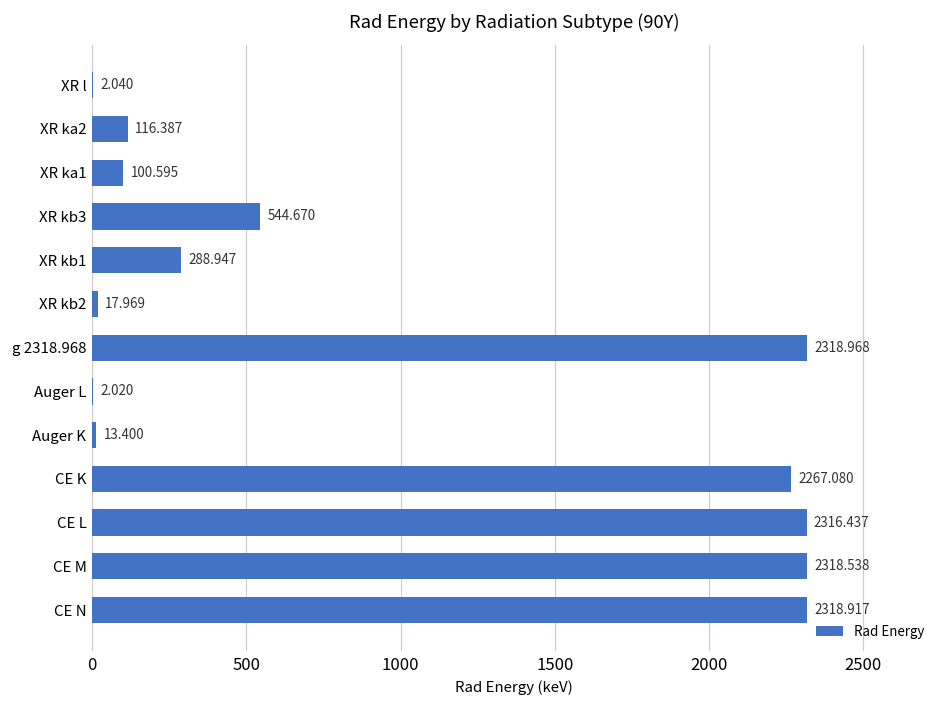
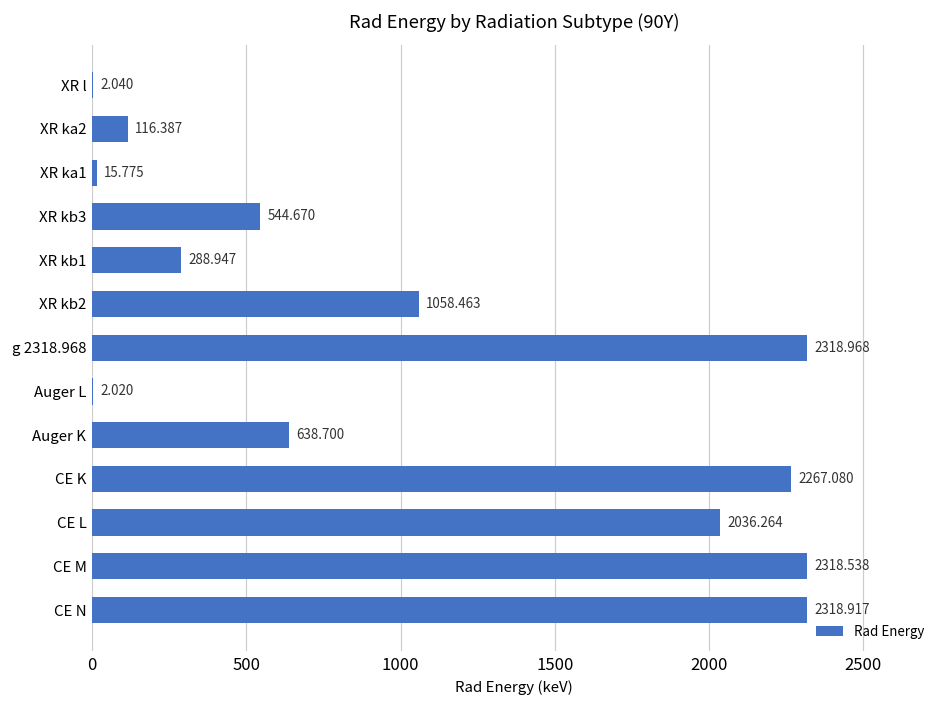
XR ka1: 100.595 -> 15.775
XR kb2: 17.969 -> 1058.463
Auger K: 13.400 -> 638.700
CE L: 2316.437 -> 2036.264
